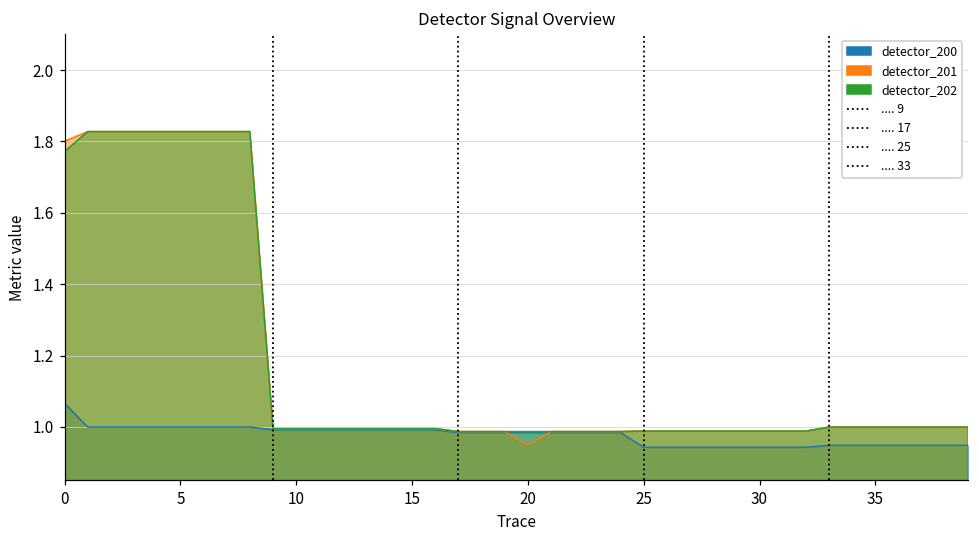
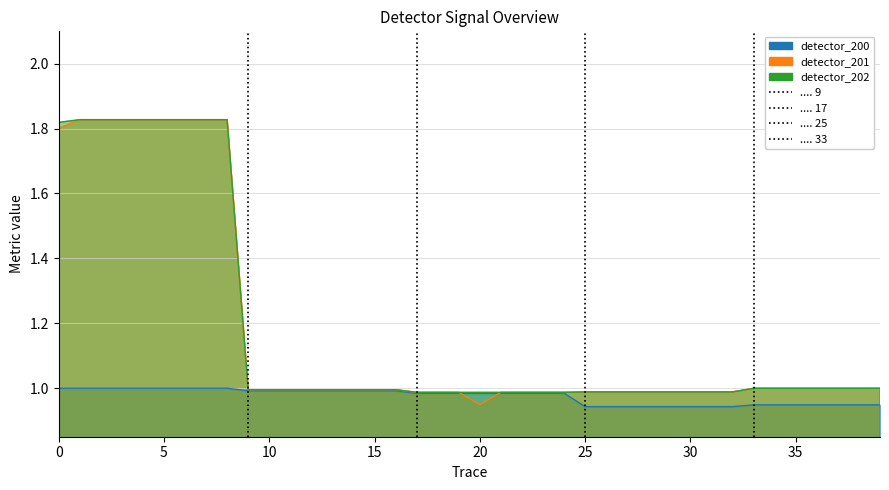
detector_200, 0: 1.07 -> 1.00
detector_202, 0: 1.77 -> 1.82
